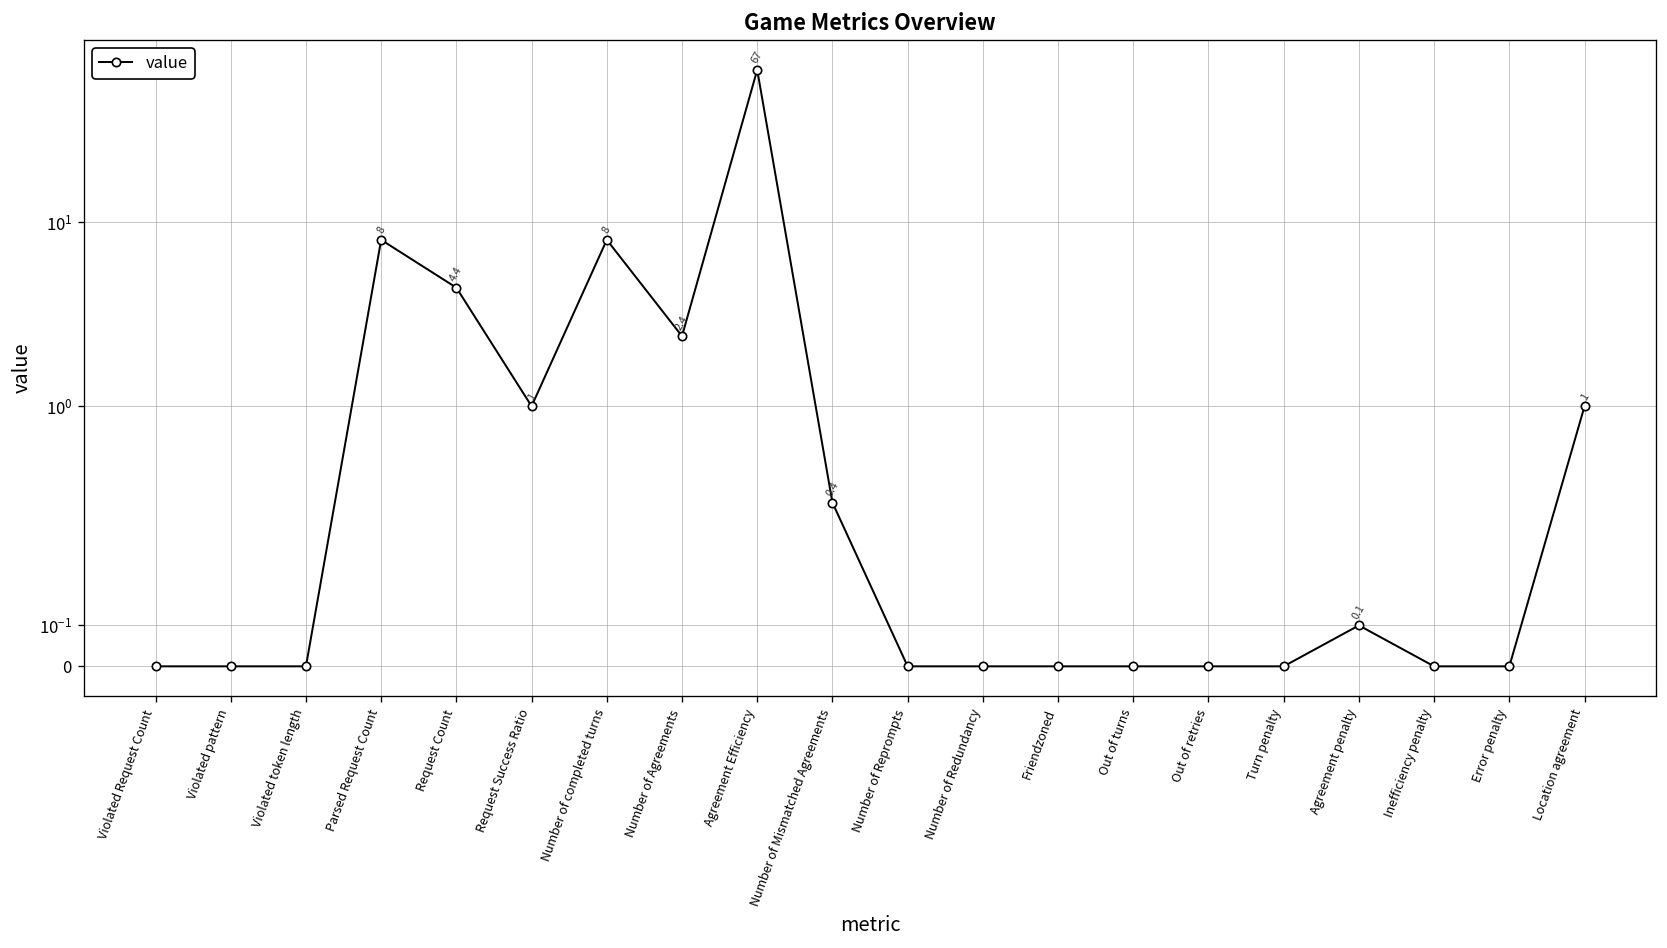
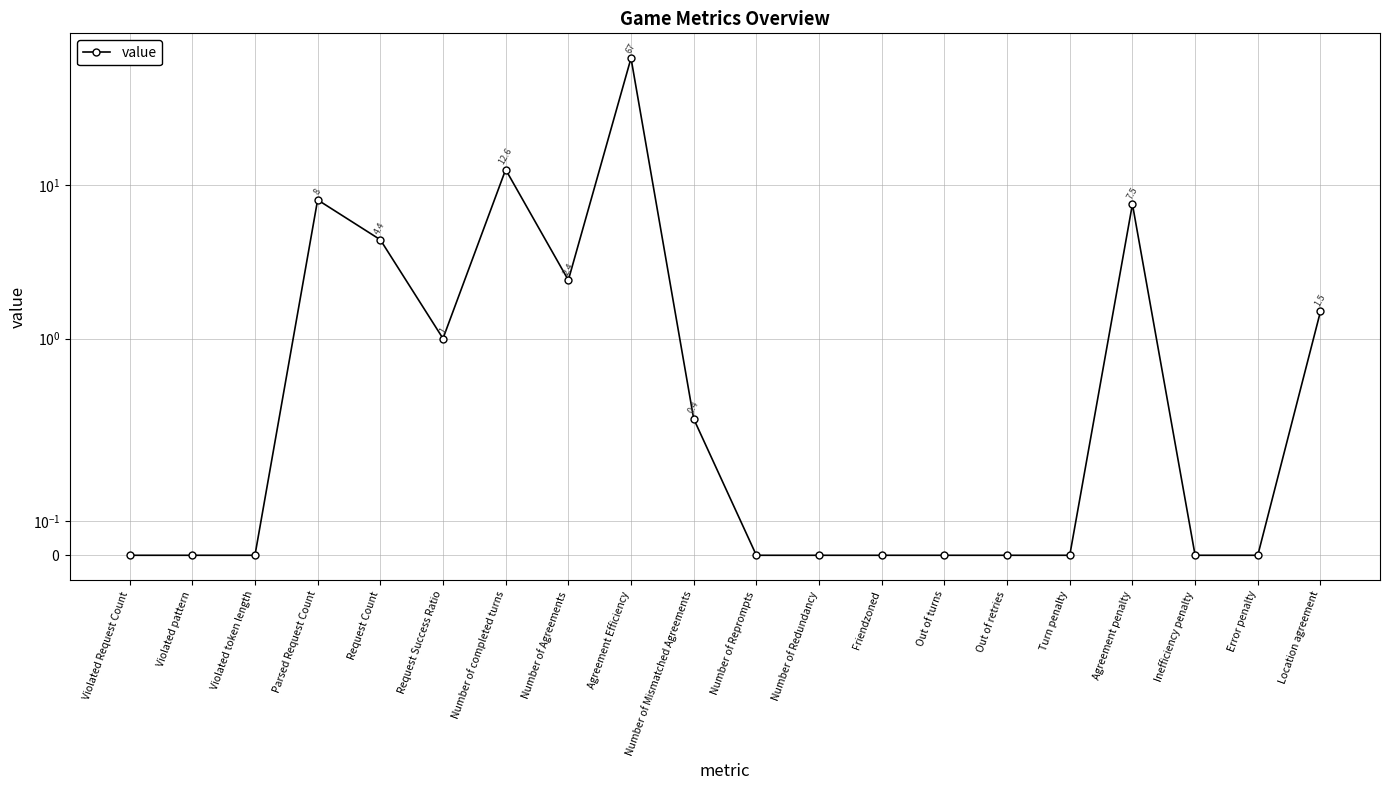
Number of completed turns: 8 -> 12.6
Agreement penalty: 0.1 -> 7.5
Location agreement: 1 -> 1.5
